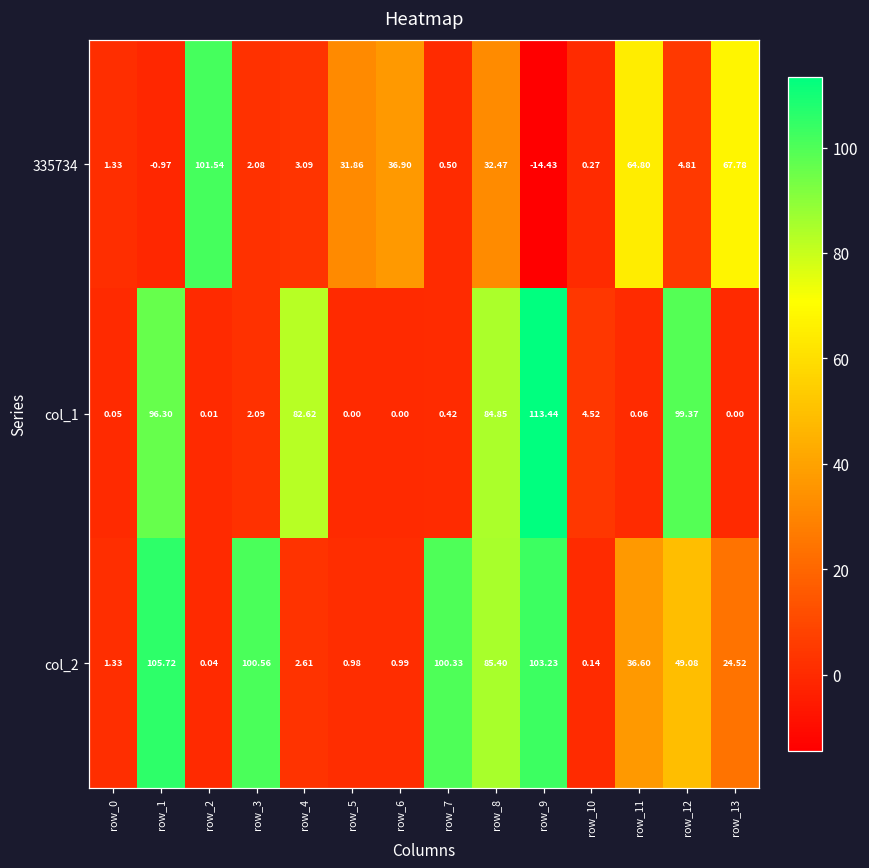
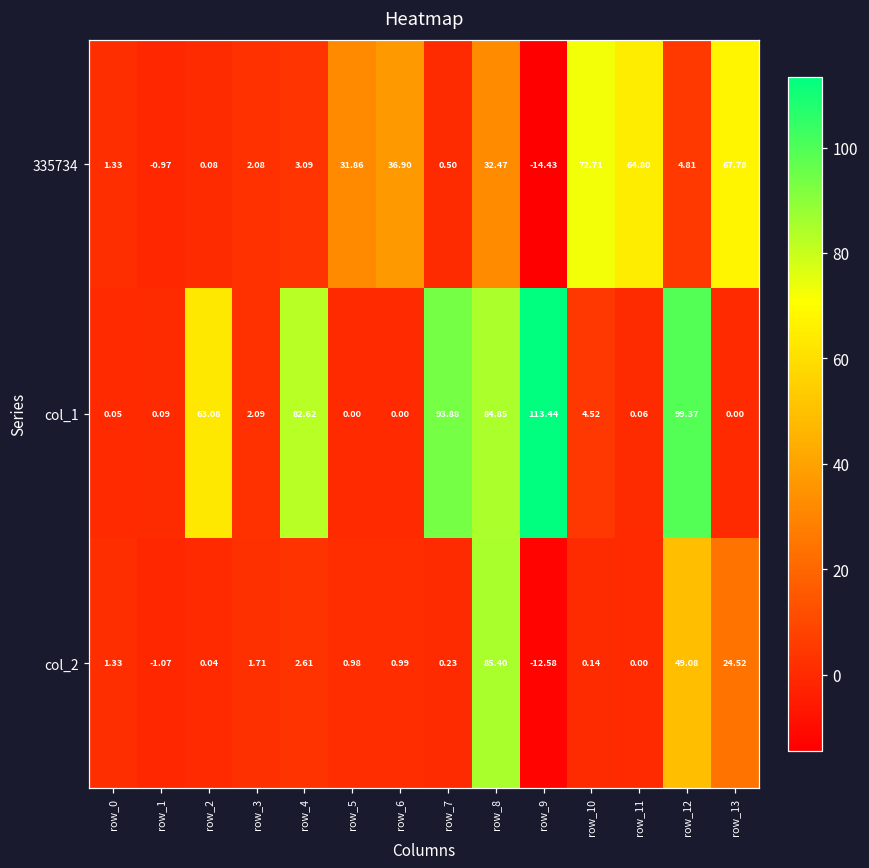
335734, row_2: 101.54 -> 0.08
335734, row_10: 0.27 -> 72.71
col_1, row_1: 96.30 -> 0.09
col_1, row_2: 0.01 -> 63.08
col_1, row_7: 0.42 -> 93.88
col_2, row_1: 105.72 -> -1.07
col_2, row_3: 100.56 -> 1.71
col_2, row_7: 100.33 -> 0.23
col_2, row_9: 103.23 -> -12.58
col_2, row_11: 36.60 -> 0.00
